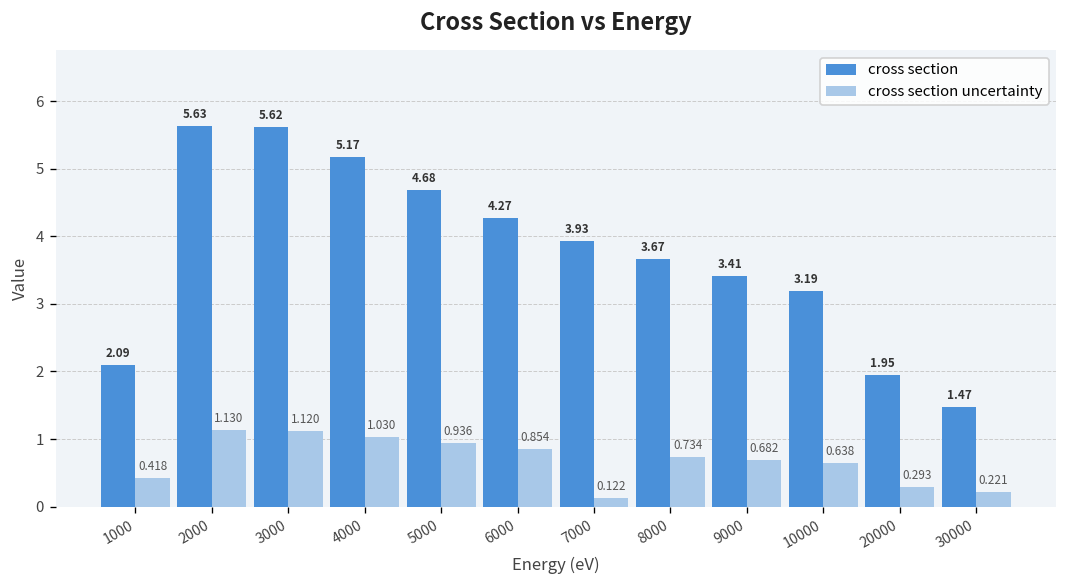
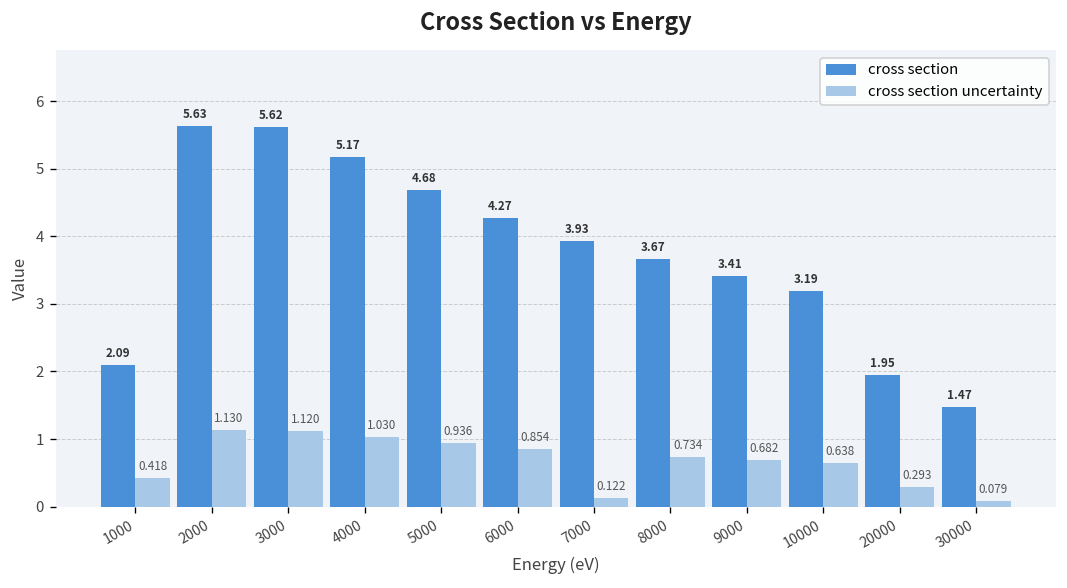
cross section uncertainty, 30000: 0.221 -> 0.079
